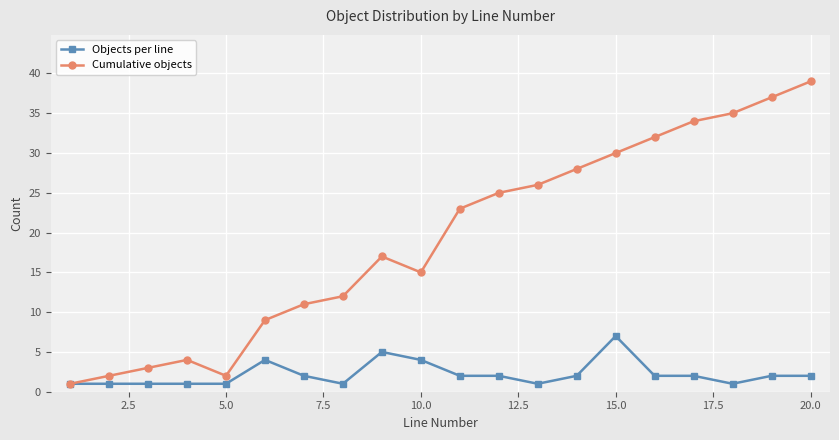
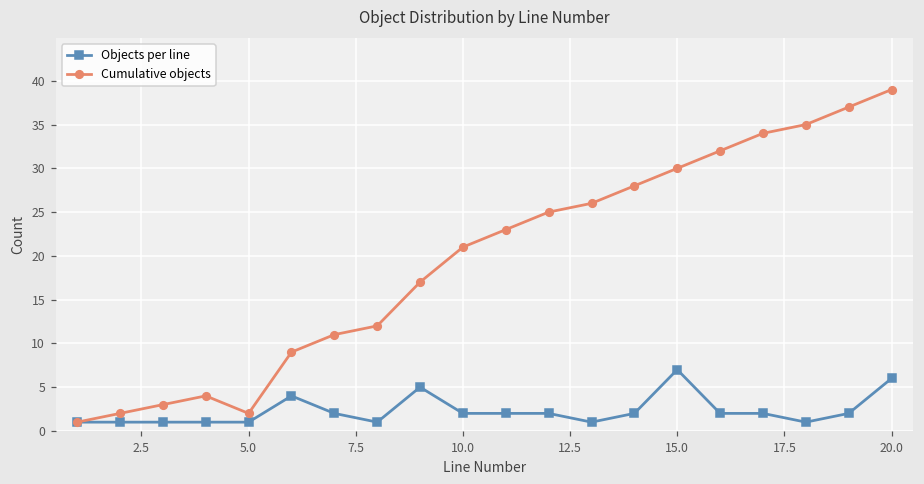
Objects per line, 10.0: 4 -> 2
Cumulative objects, 10.0: 15 -> 21
Objects per line, 20.0: 2 -> 6
